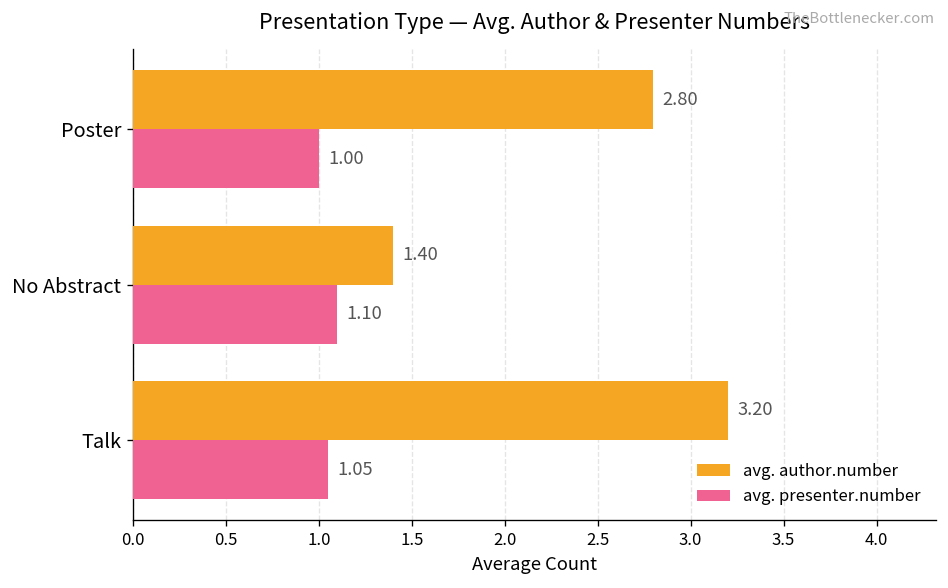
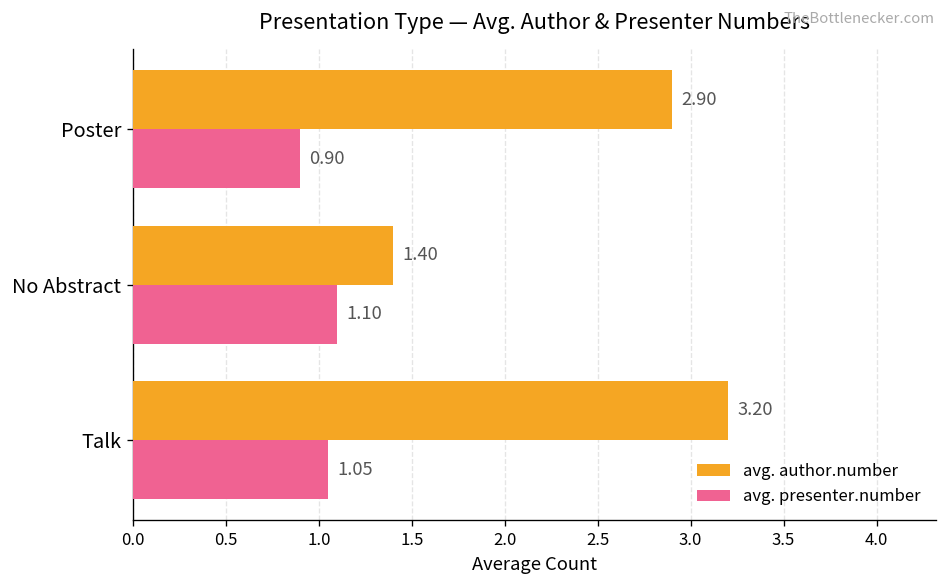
avg. author.number, Poster: 2.80 -> 2.90
avg. presenter.number, Poster: 1.00 -> 0.90
